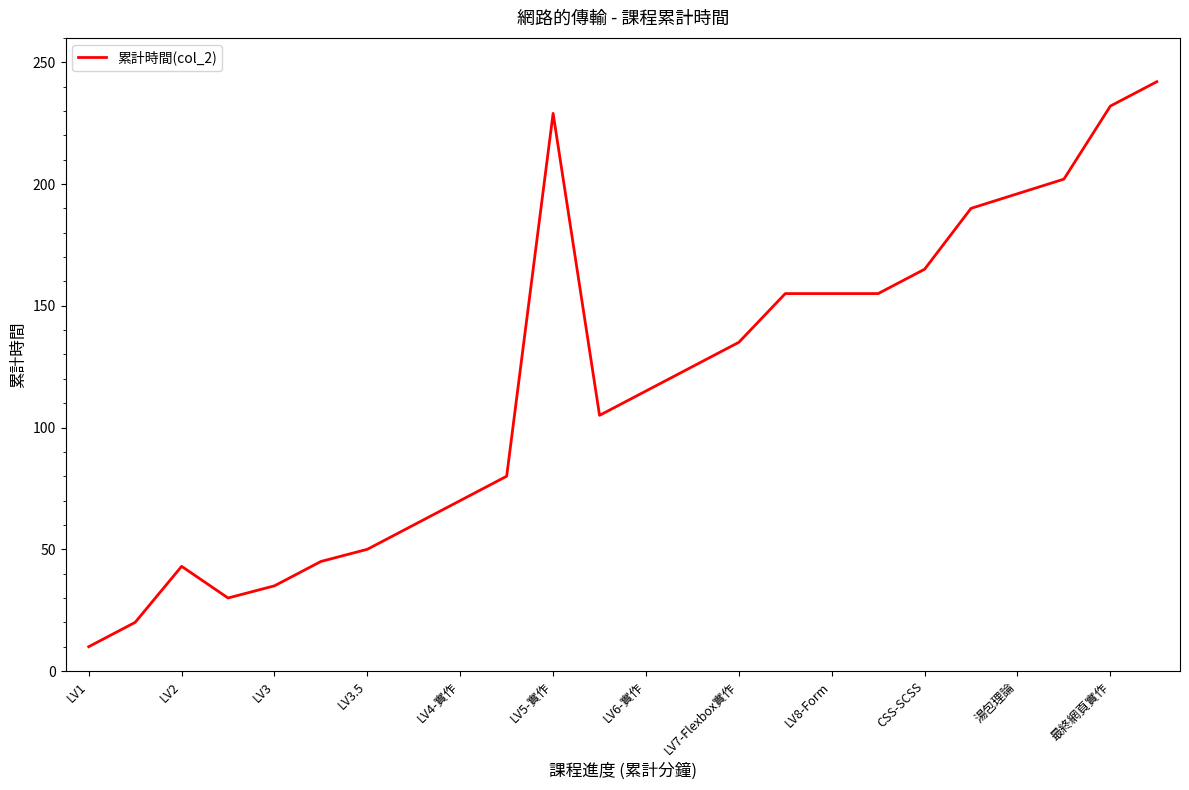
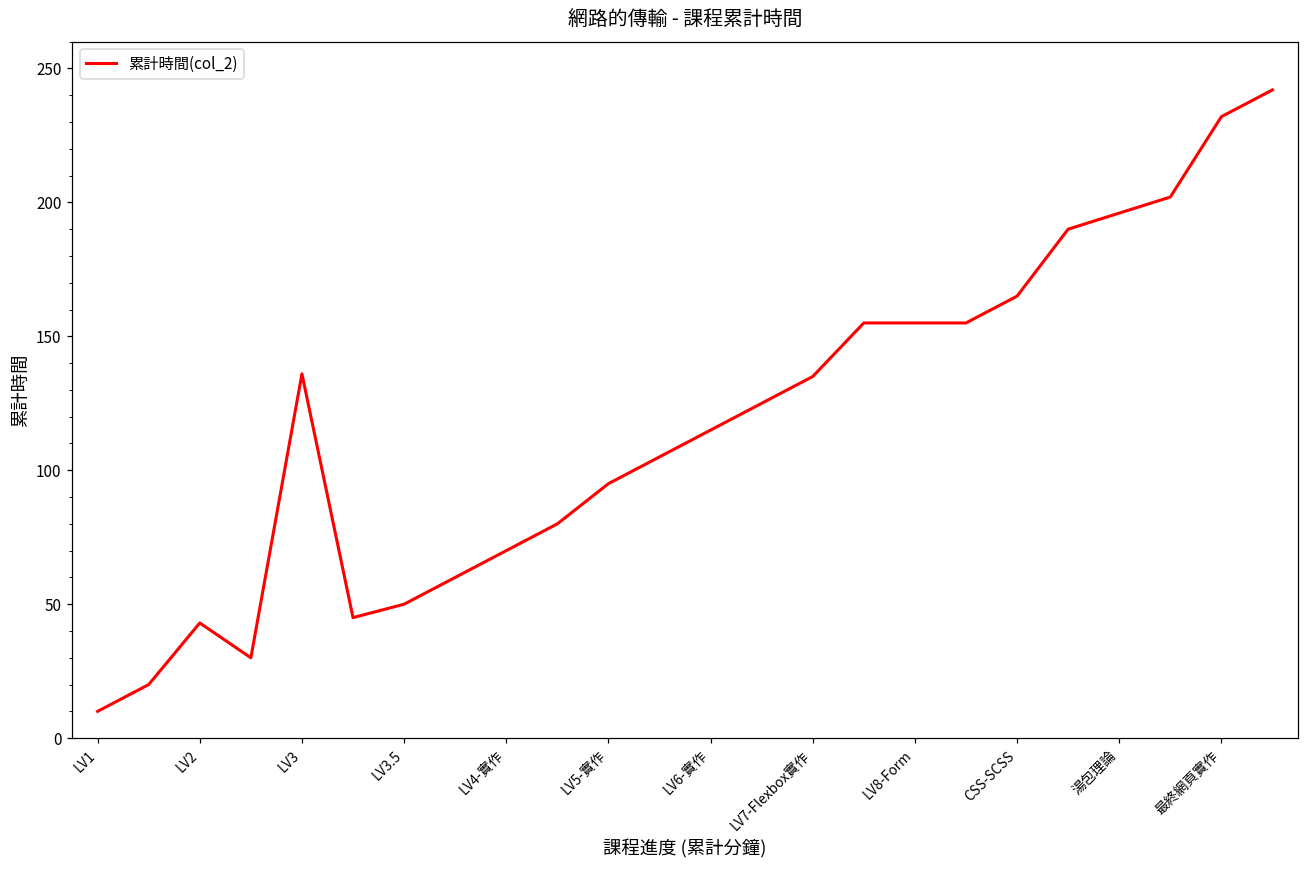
LV3: 35 -> 136
LV5-實作: 229 -> 95
